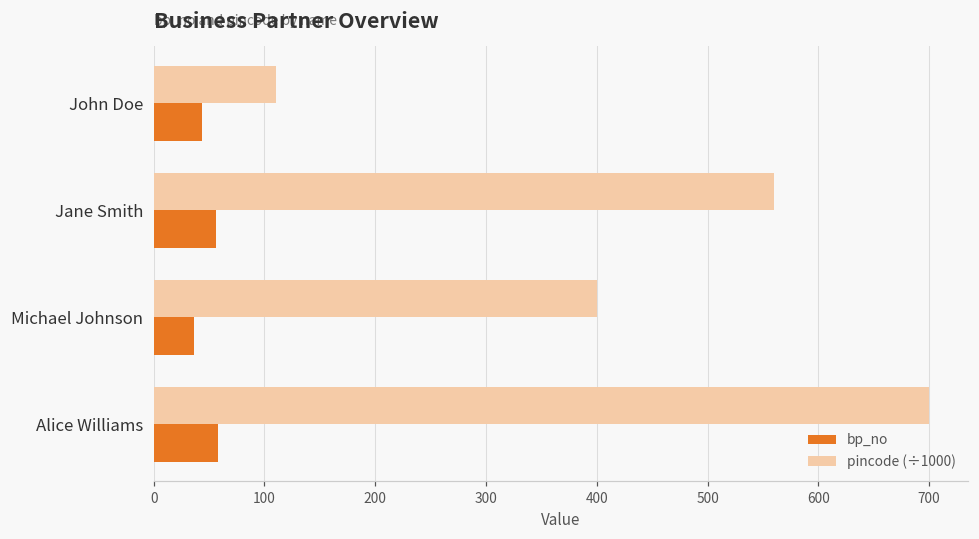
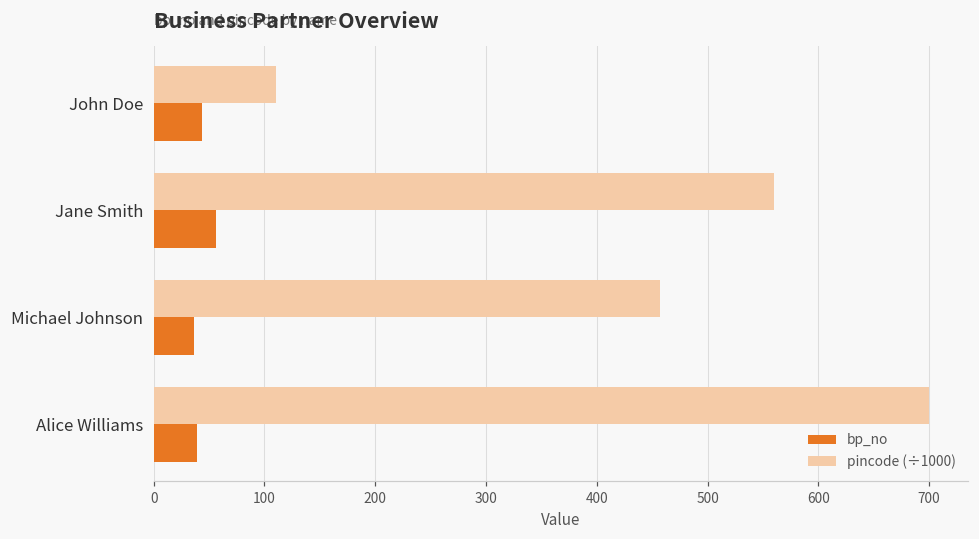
pincode (÷1000), Michael Johnson: 400 -> 457
bp_no, Alice Williams: 58 -> 39
